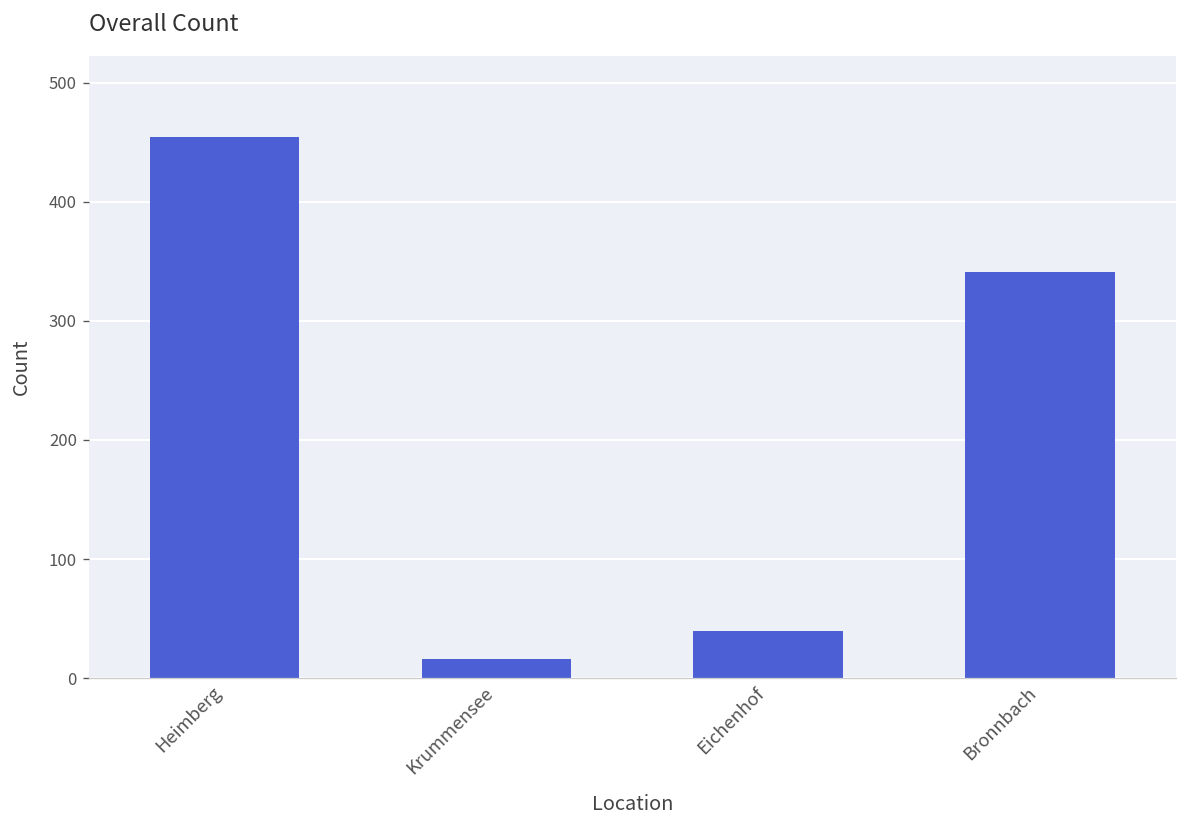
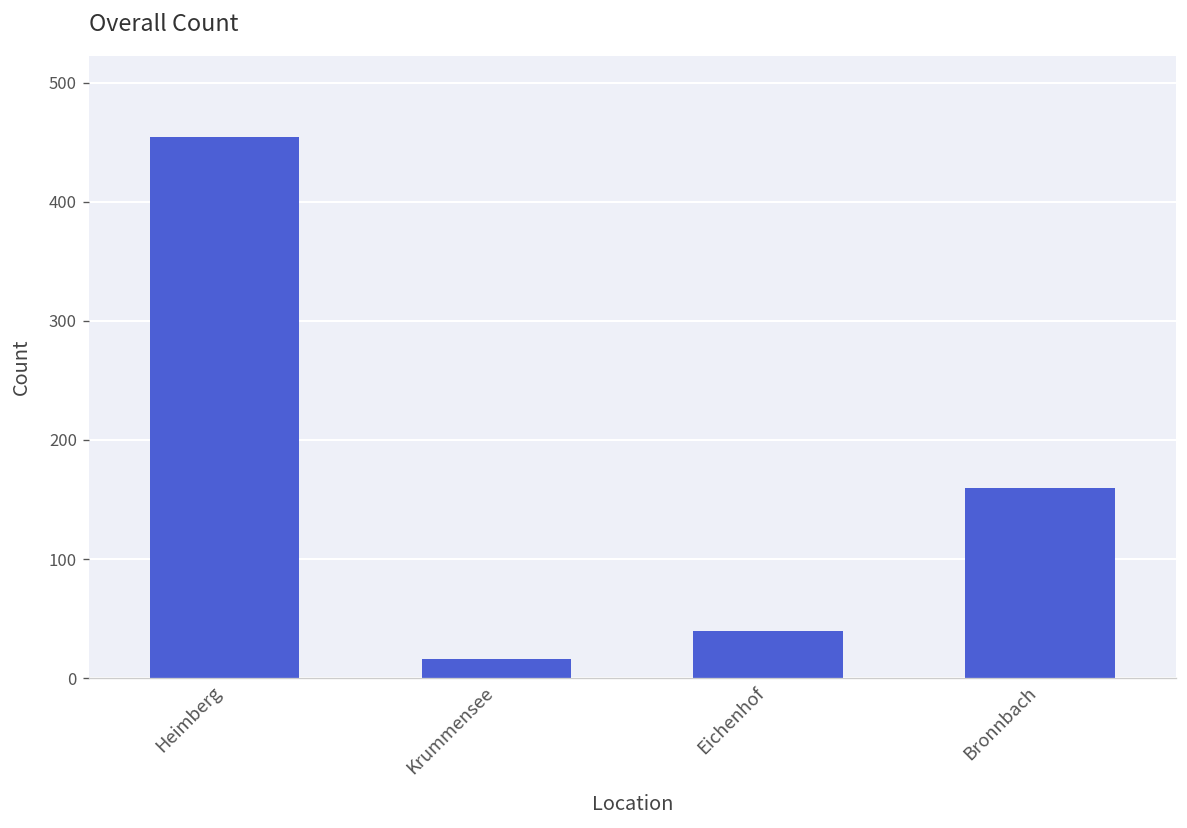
Bronnbach: 340 -> 160
